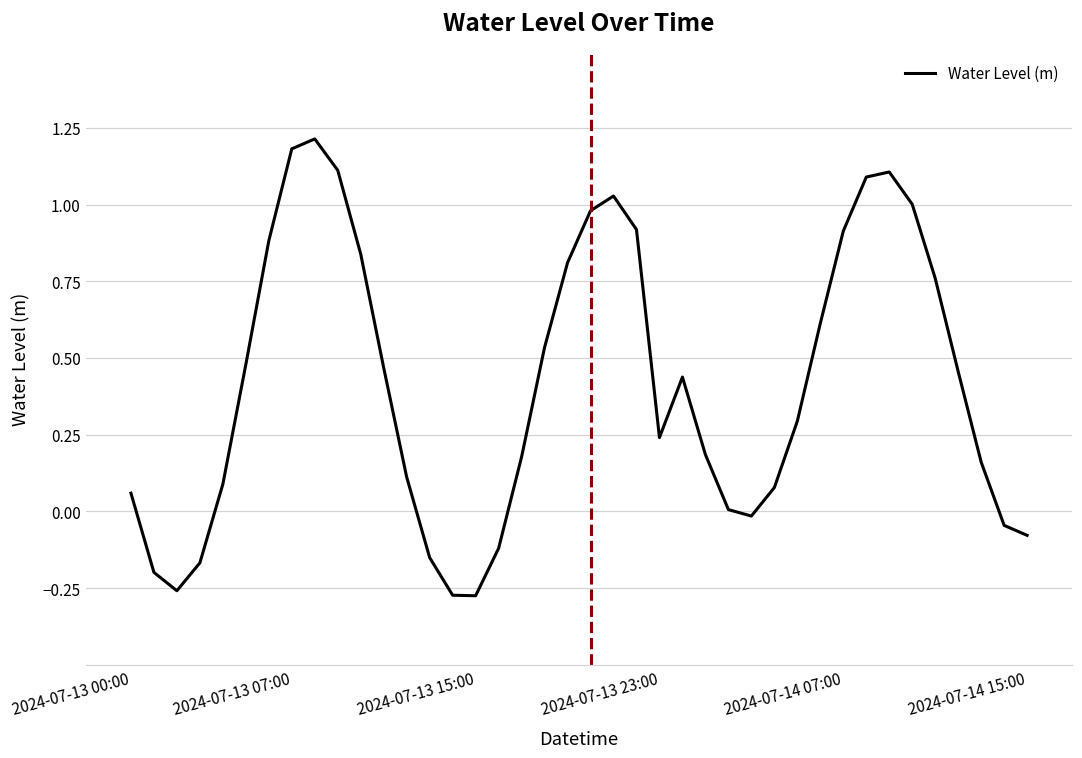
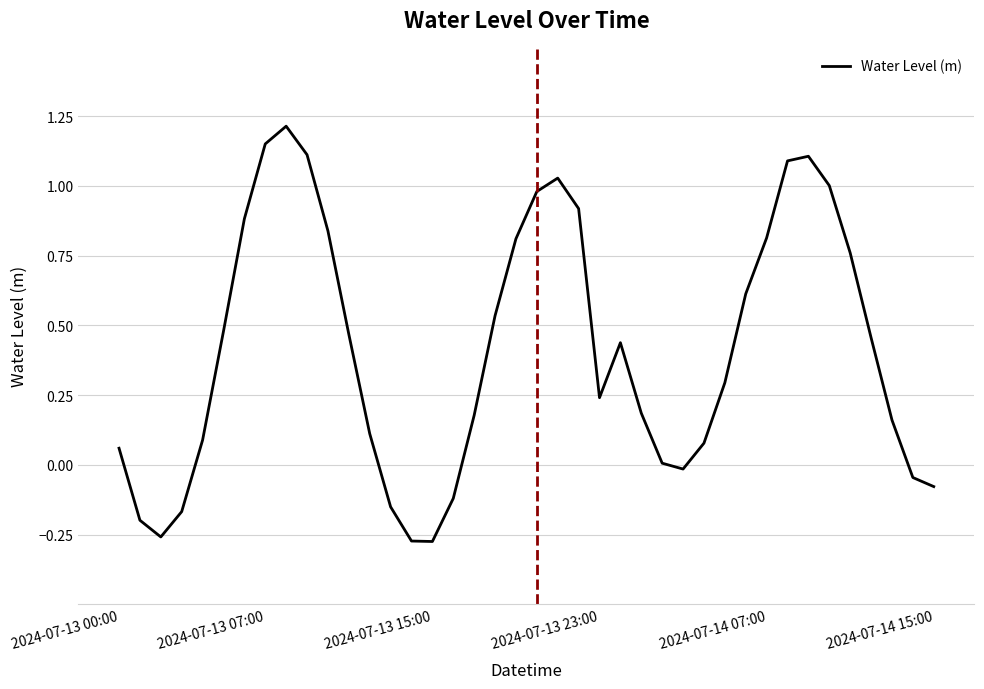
2024-07-13 07:00: 1.18 -> 1.15
2024-07-14 07:00: 0.91 -> 0.81
